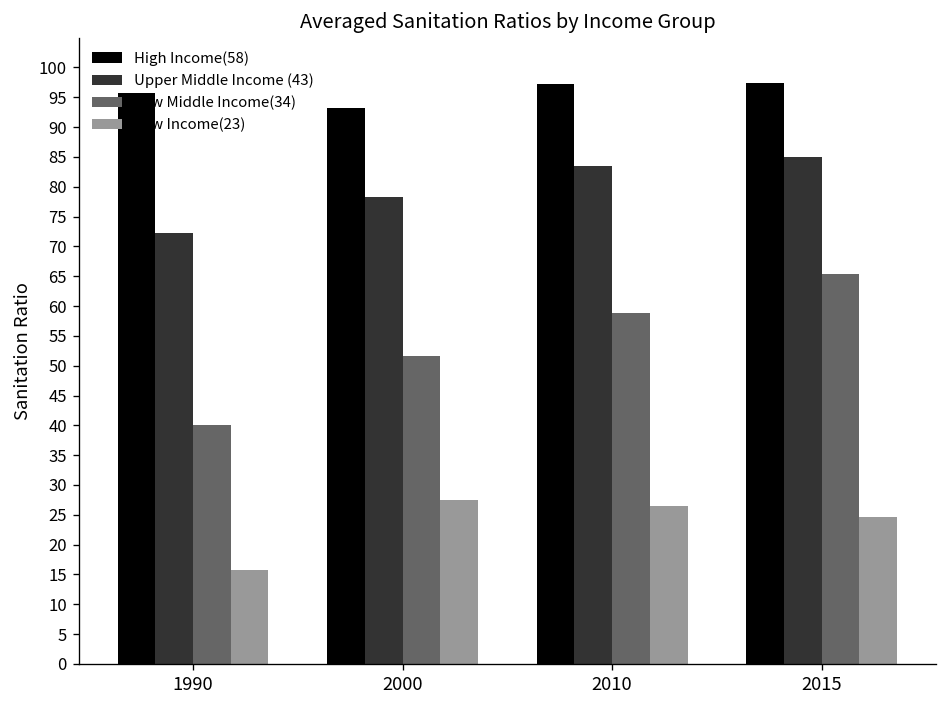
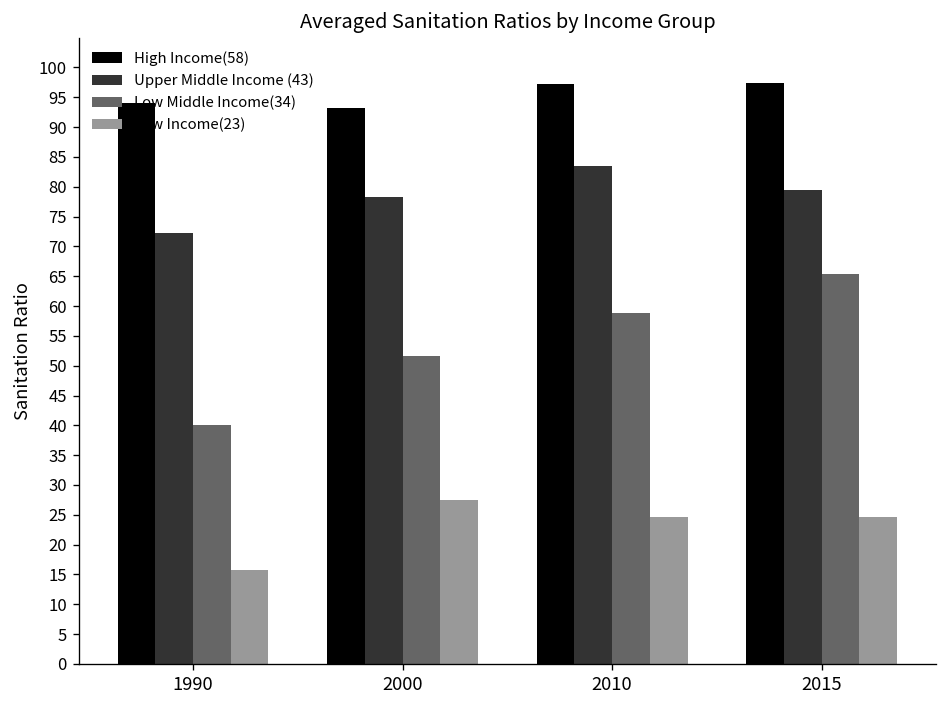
High Income(58), 1990: 96 -> 94
Low Income(23), 2010: 26 -> 25
Upper Middle Income (43), 2015: 85 -> 80
